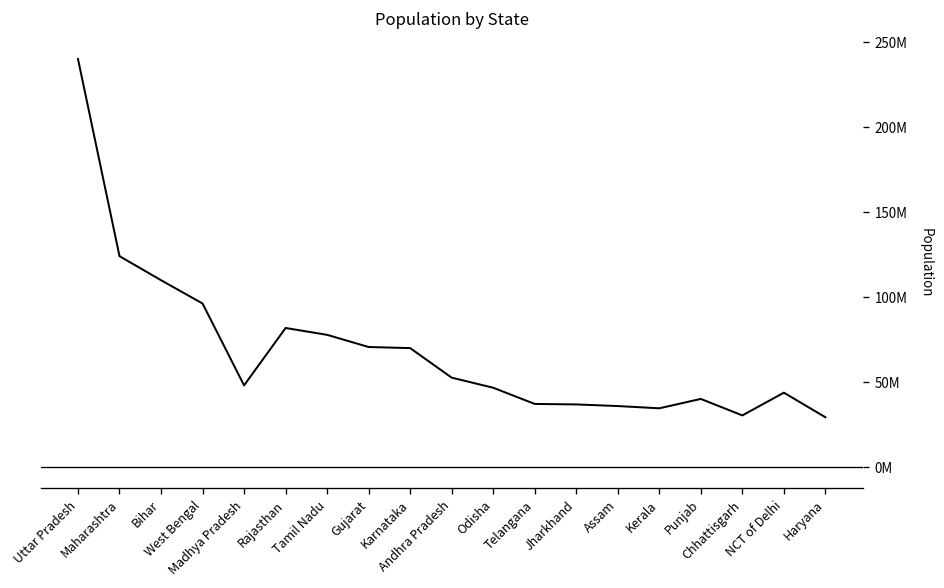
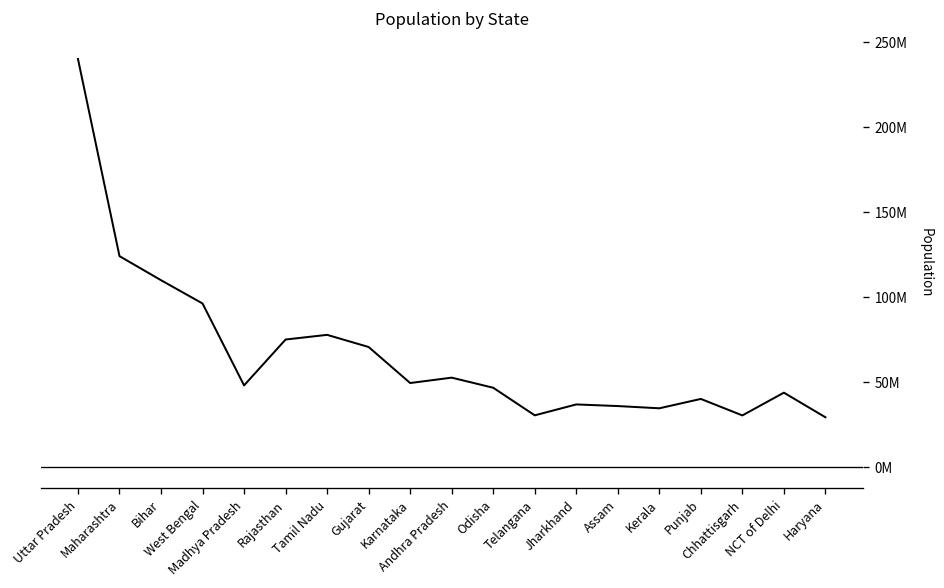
Rajasthan: 82000000 -> 75000000
Karnataka: 70000000 -> 50000000
Telangana: 37000000 -> 30000000
